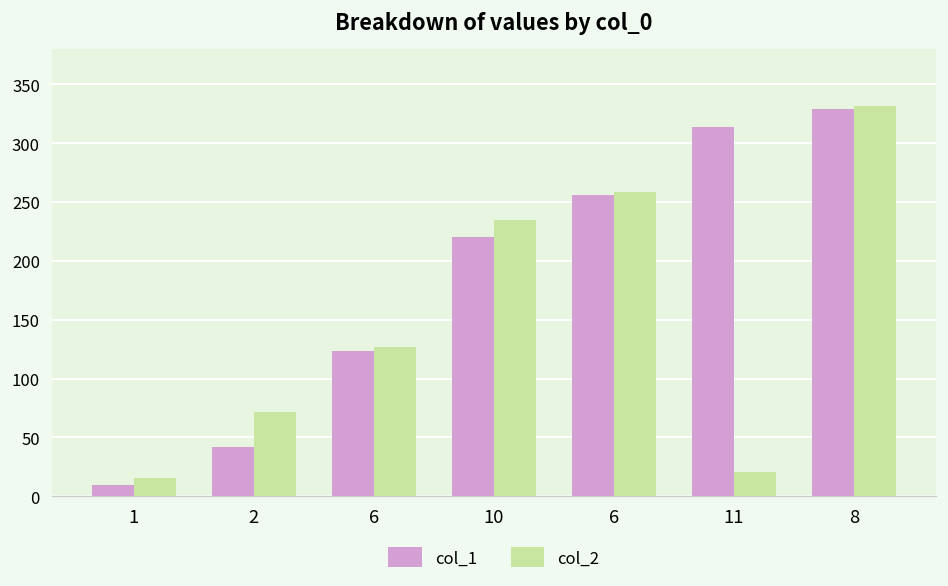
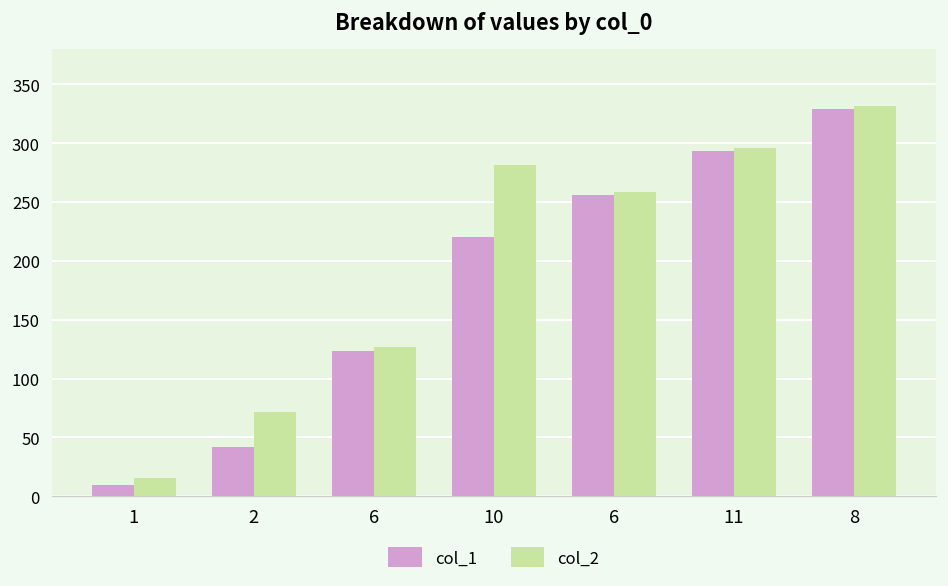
col_2, 10: 230 -> 280
col_1, 11: 310 -> 290
col_2, 11: 20 -> 300
